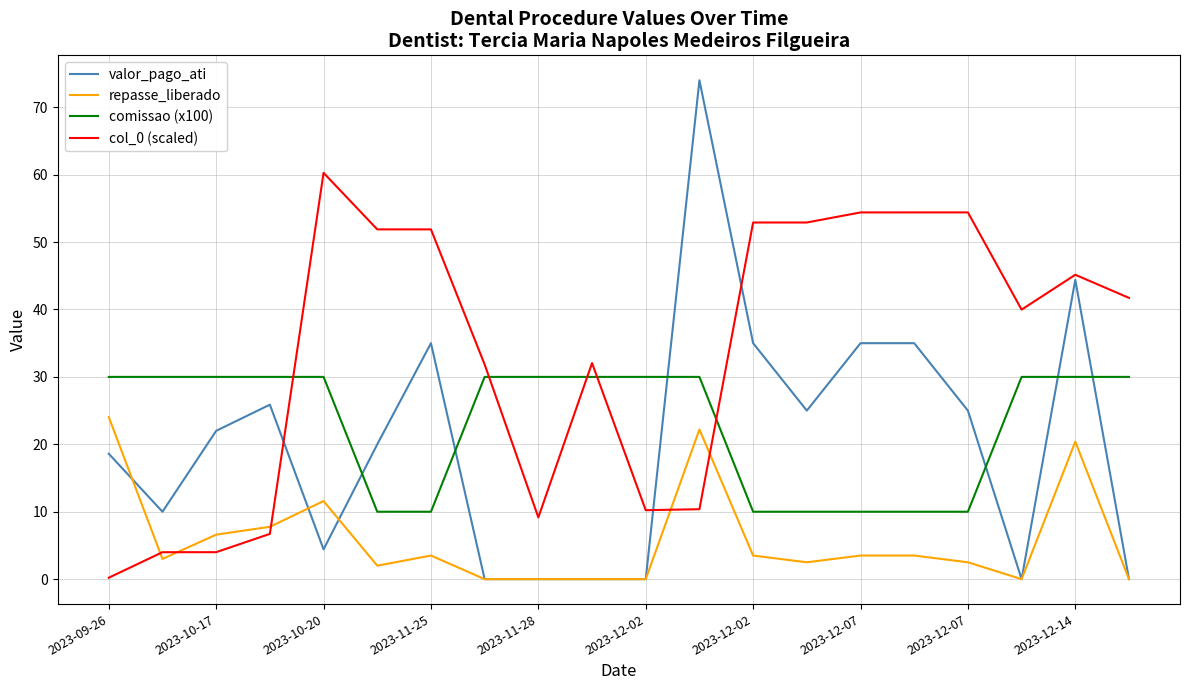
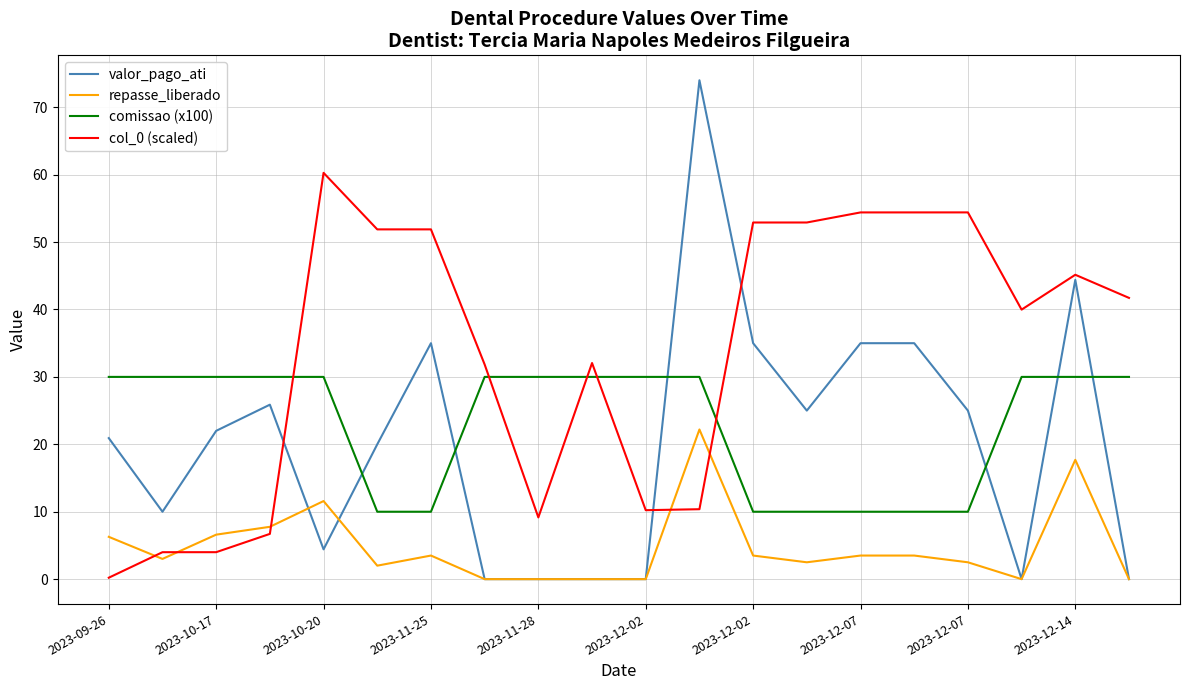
valor_pago_ati, 2023-09-26: 19 -> 21
repasse_liberado, 2023-09-26: 24 -> 6
repasse_liberado, 2023-12-14: 20 -> 18
